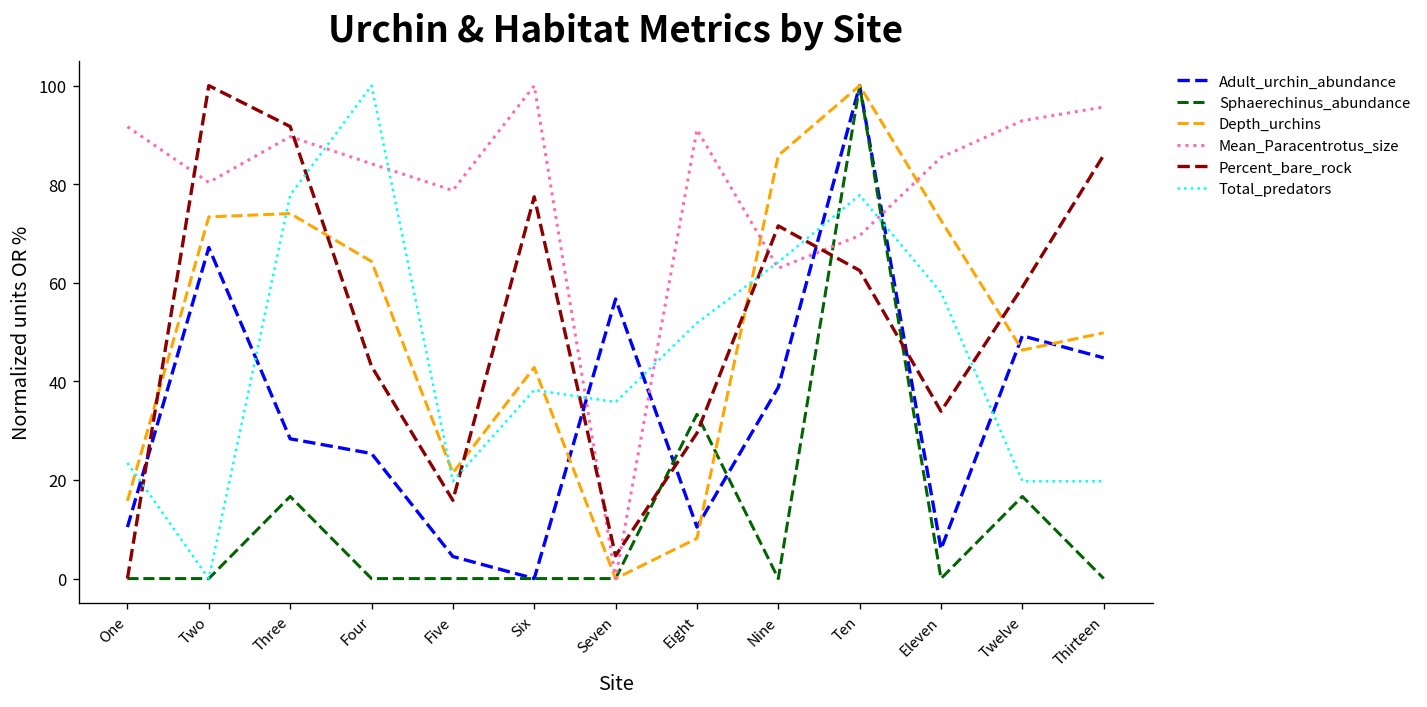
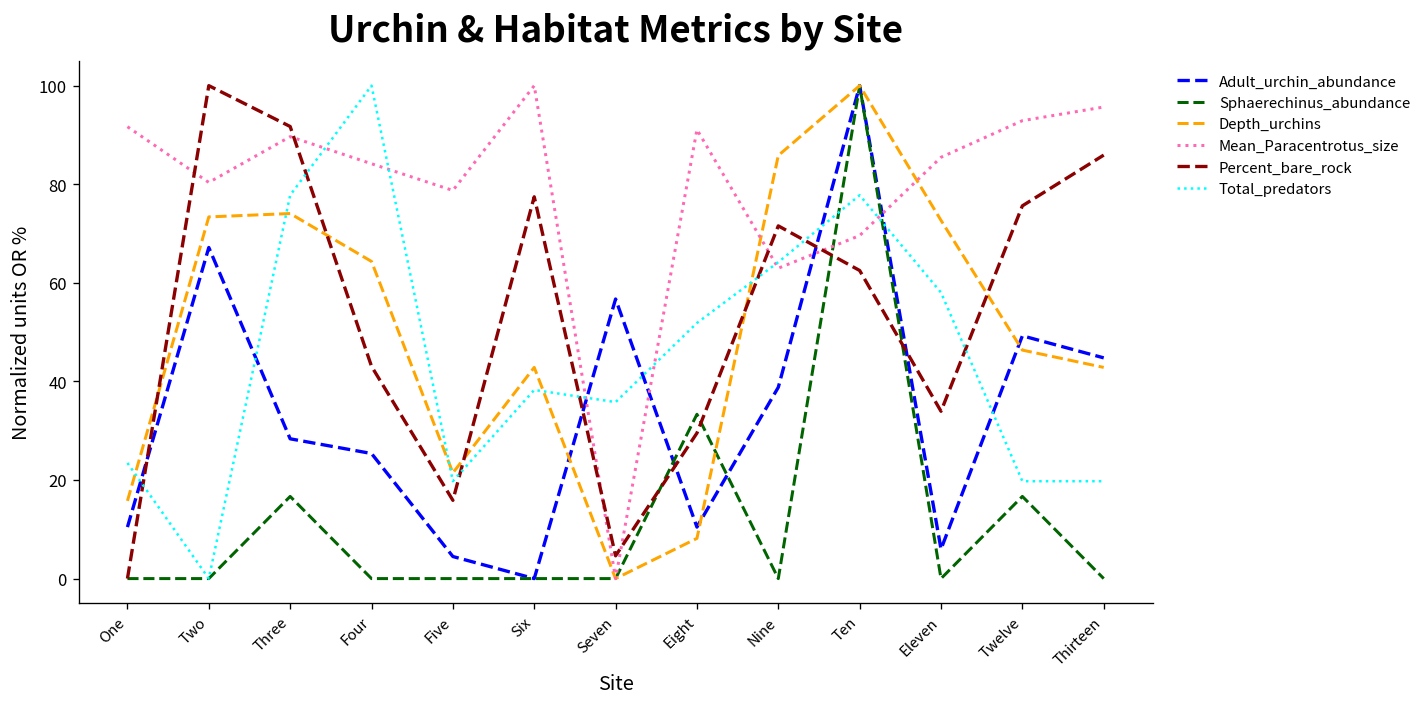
Percent_bare_rock, Twelve: 59 -> 76
Depth_urchins, Thirteen: 50 -> 43
